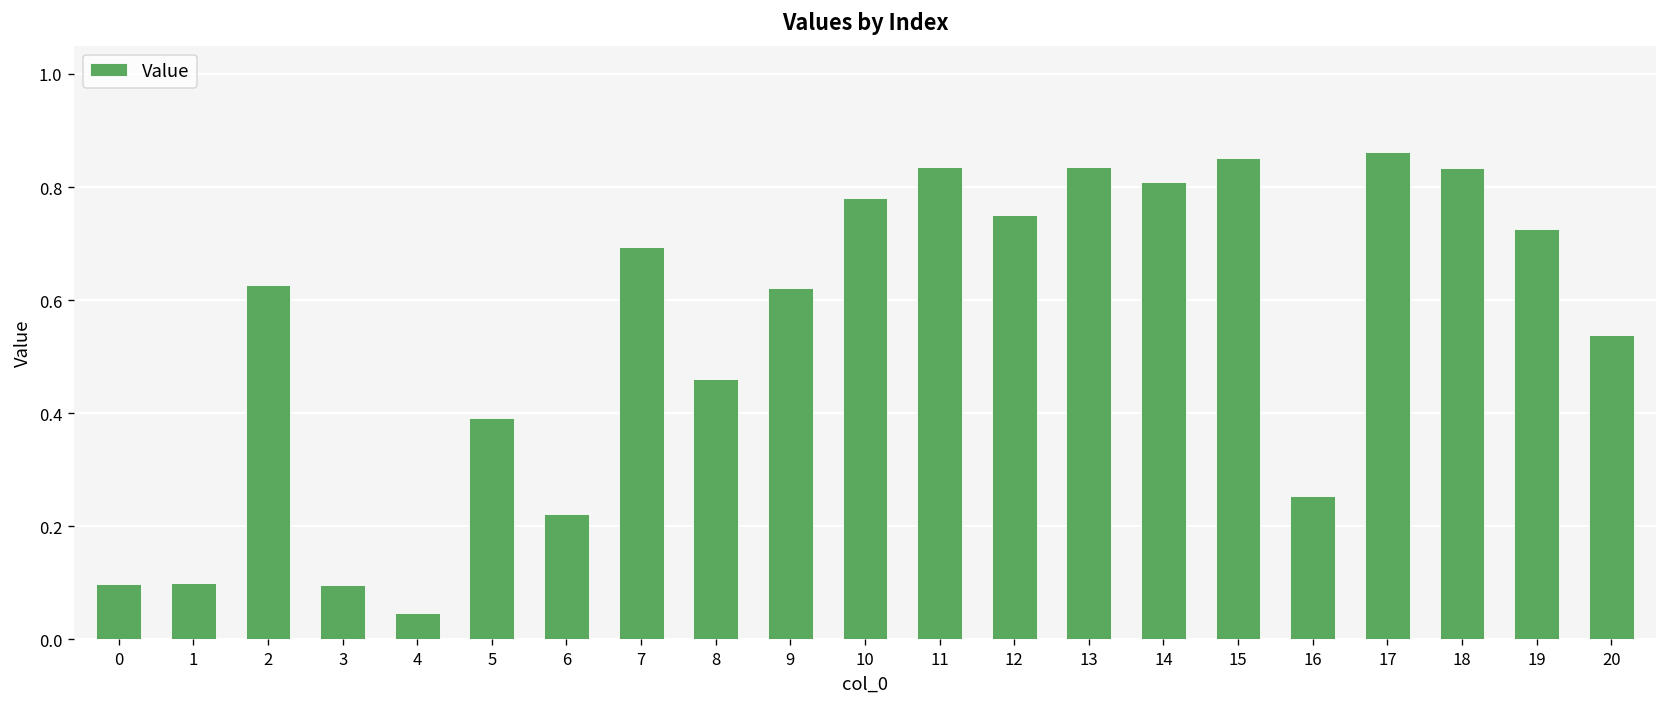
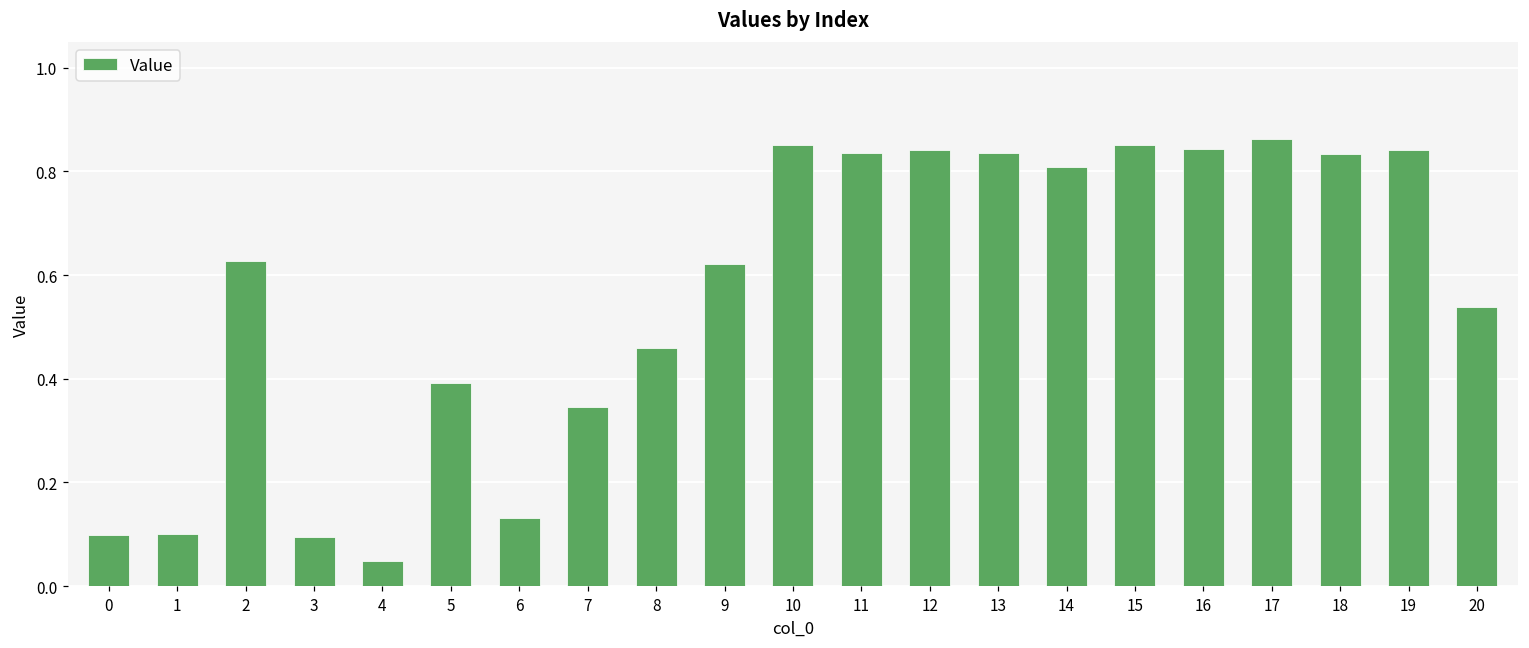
6: 0.22 -> 0.13
7: 0.69 -> 0.35
10: 0.78 -> 0.85
12: 0.75 -> 0.84
16: 0.25 -> 0.84
19: 0.73 -> 0.84
